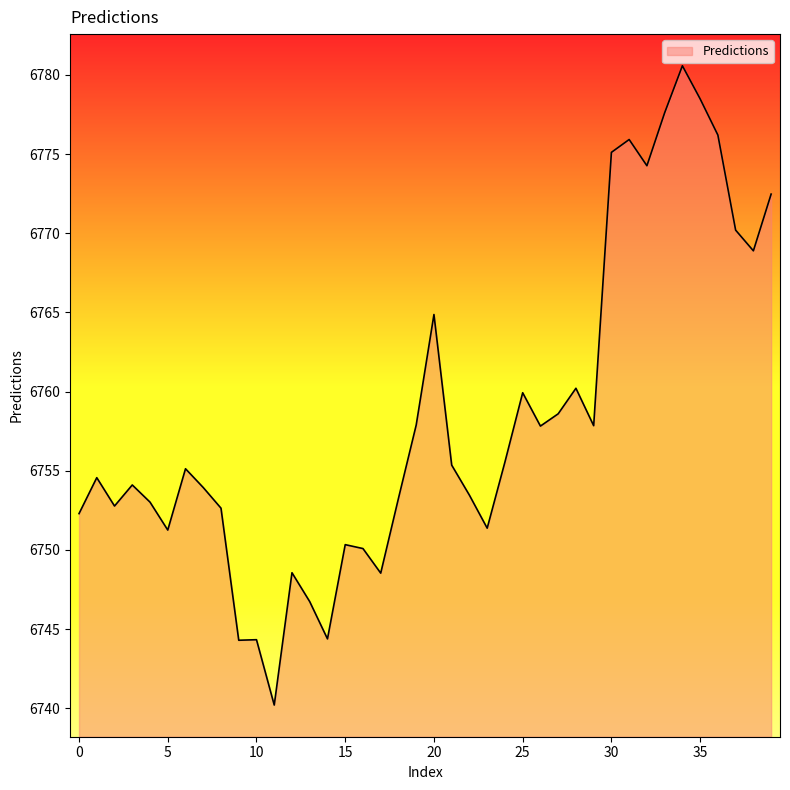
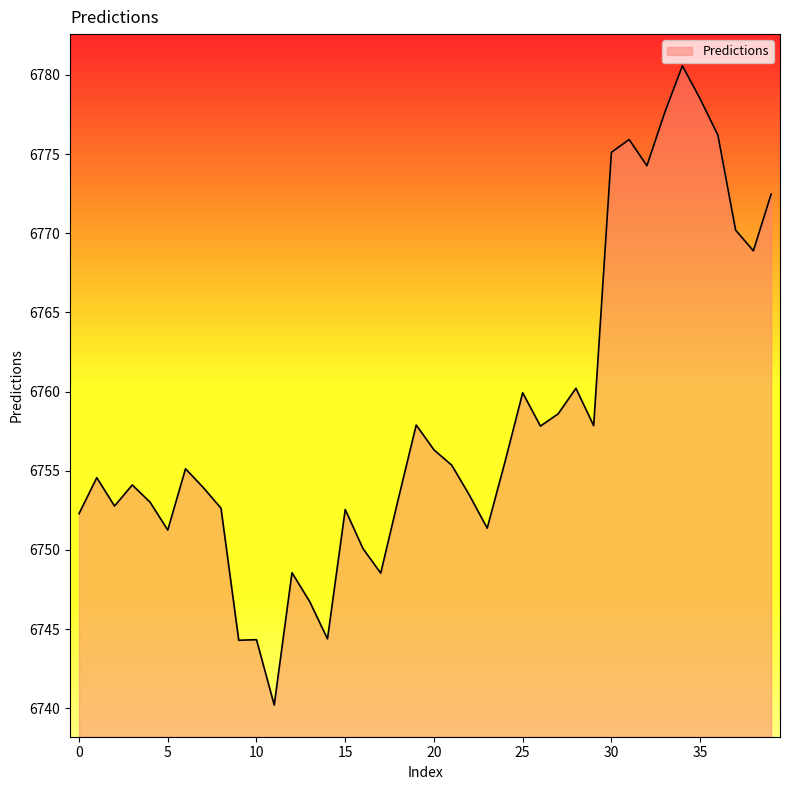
15: 6750.3 -> 6752.6
20: 6764.9 -> 6756.3
